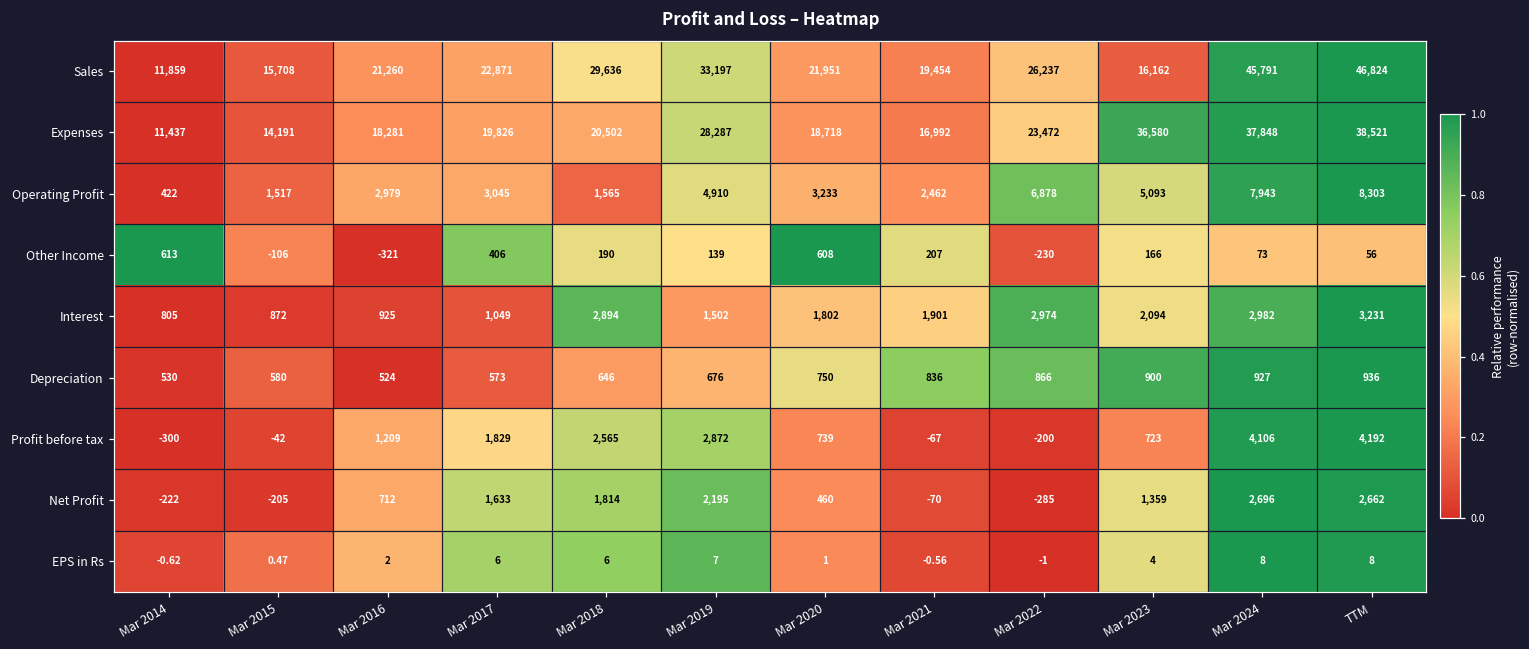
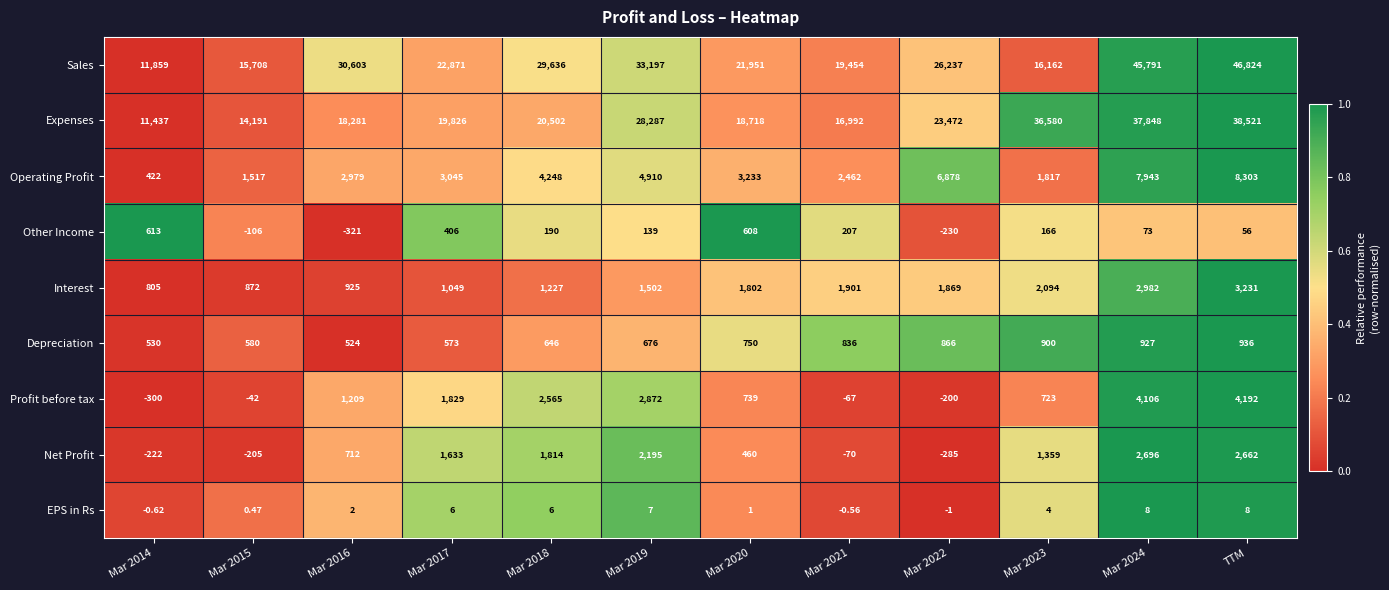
Sales, Mar 2016: 21,260 -> 30,603
Operating Profit, Mar 2018: 1,565 -> 4,248
Operating Profit, Mar 2023: 5,093 -> 1,817
Interest, Mar 2018: 2,894 -> 1,227
Interest, Mar 2022: 2,974 -> 1,869
